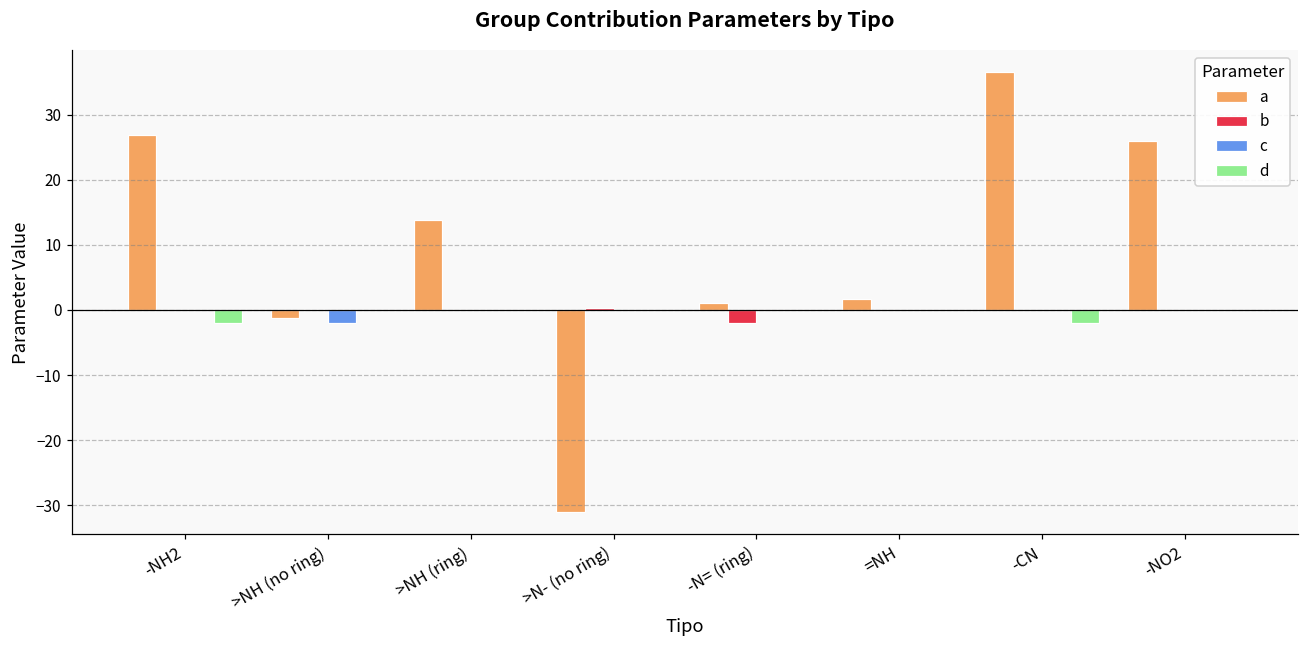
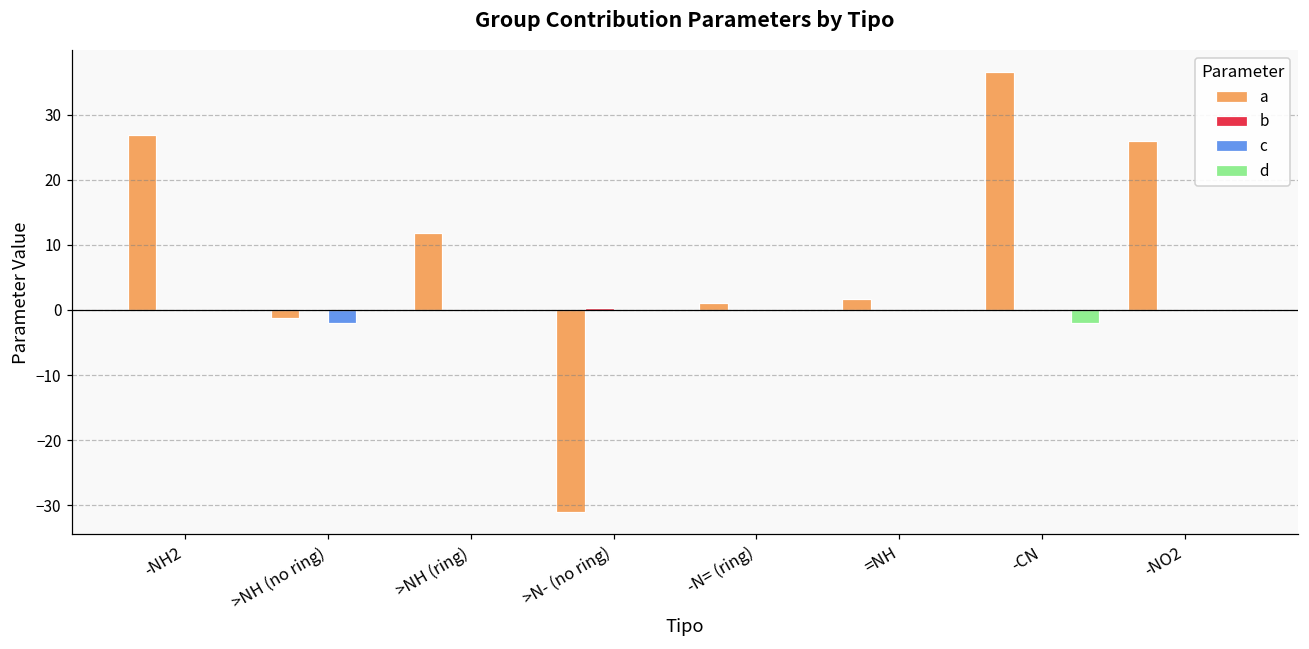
d, -NH2: -2 -> 0
a, >NH (ring): 14 -> 12
b, -N= (ring): -2 -> 0
